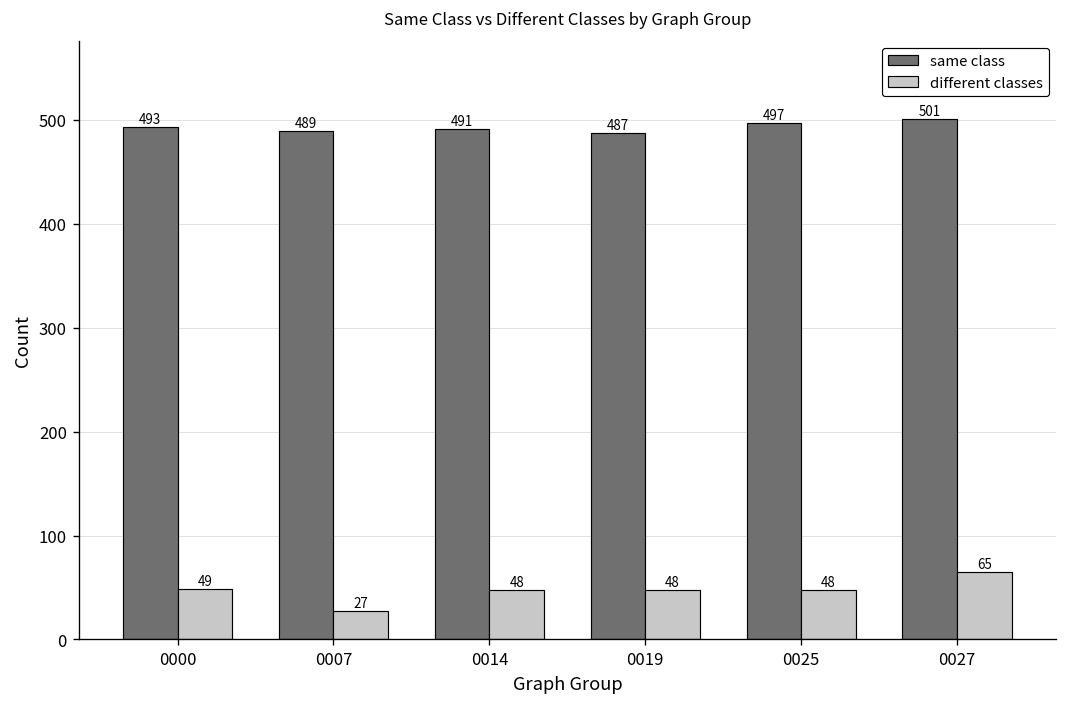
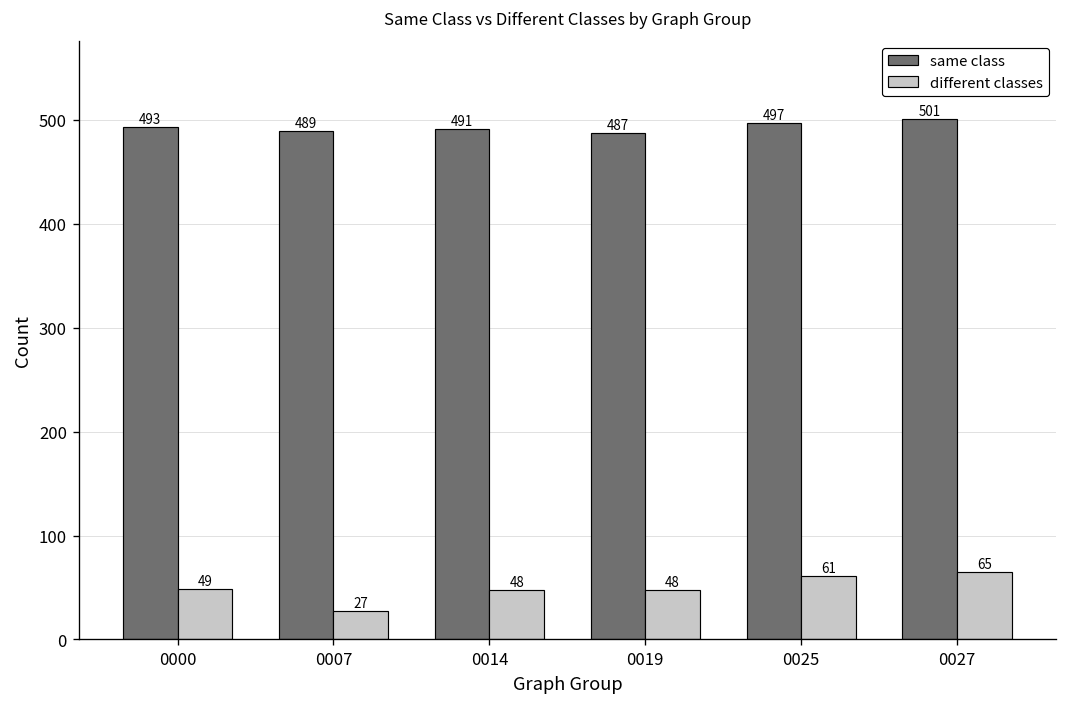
different classes, 0025: 48 -> 61
